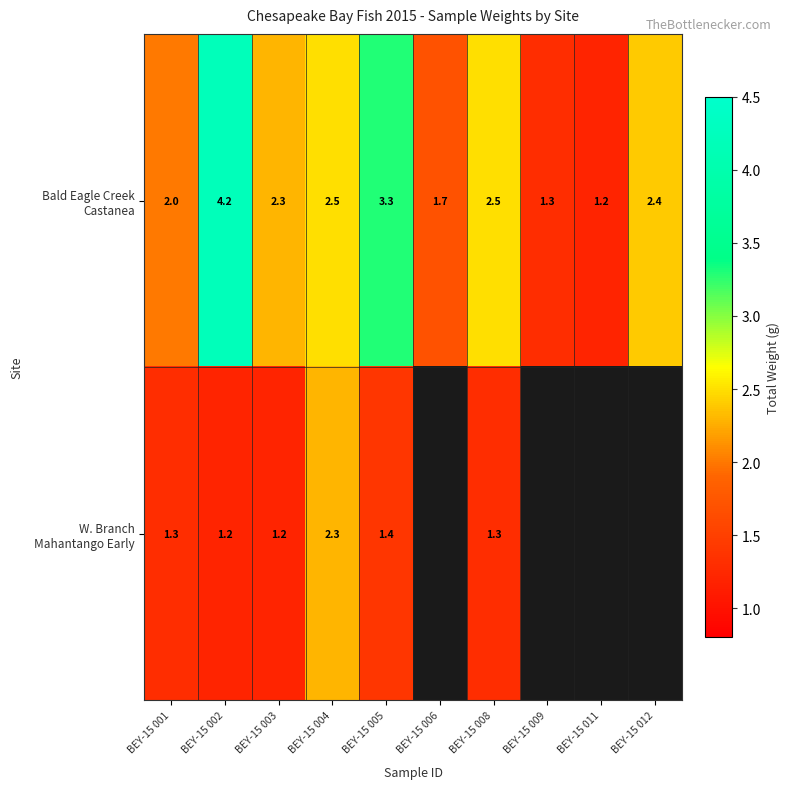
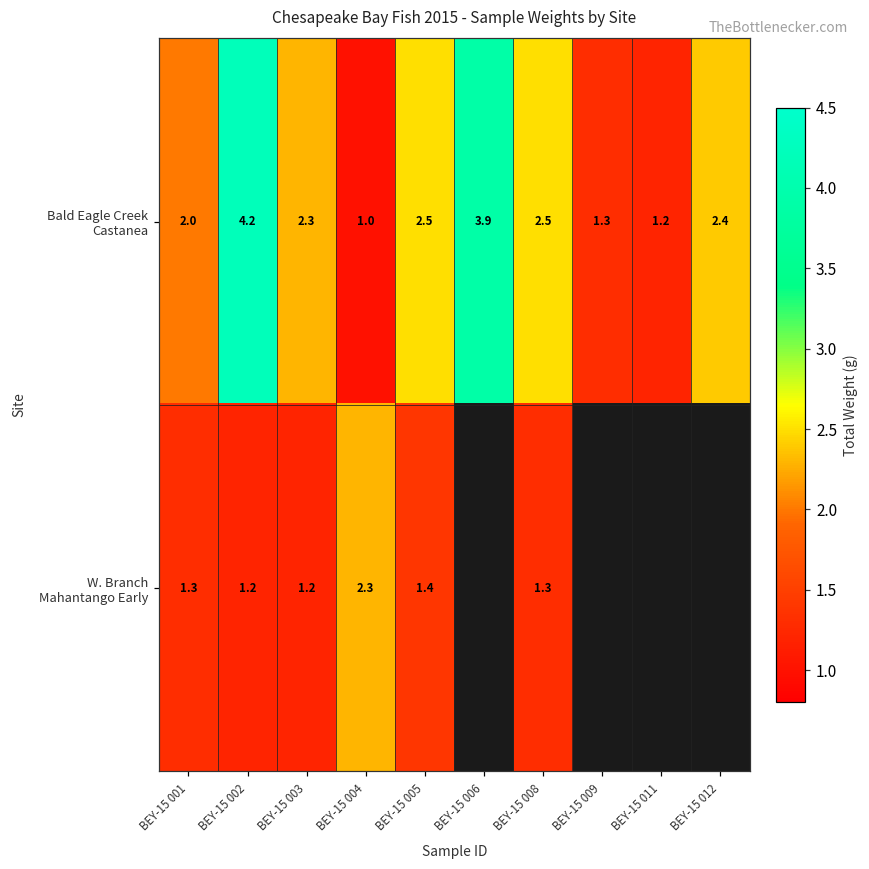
Bald Eagle Creek Castanea, BEY-15 004: 2.5 -> 1.0
Bald Eagle Creek Castanea, BEY-15 005: 3.3 -> 2.5
Bald Eagle Creek Castanea, BEY-15 006: 1.7 -> 3.9
